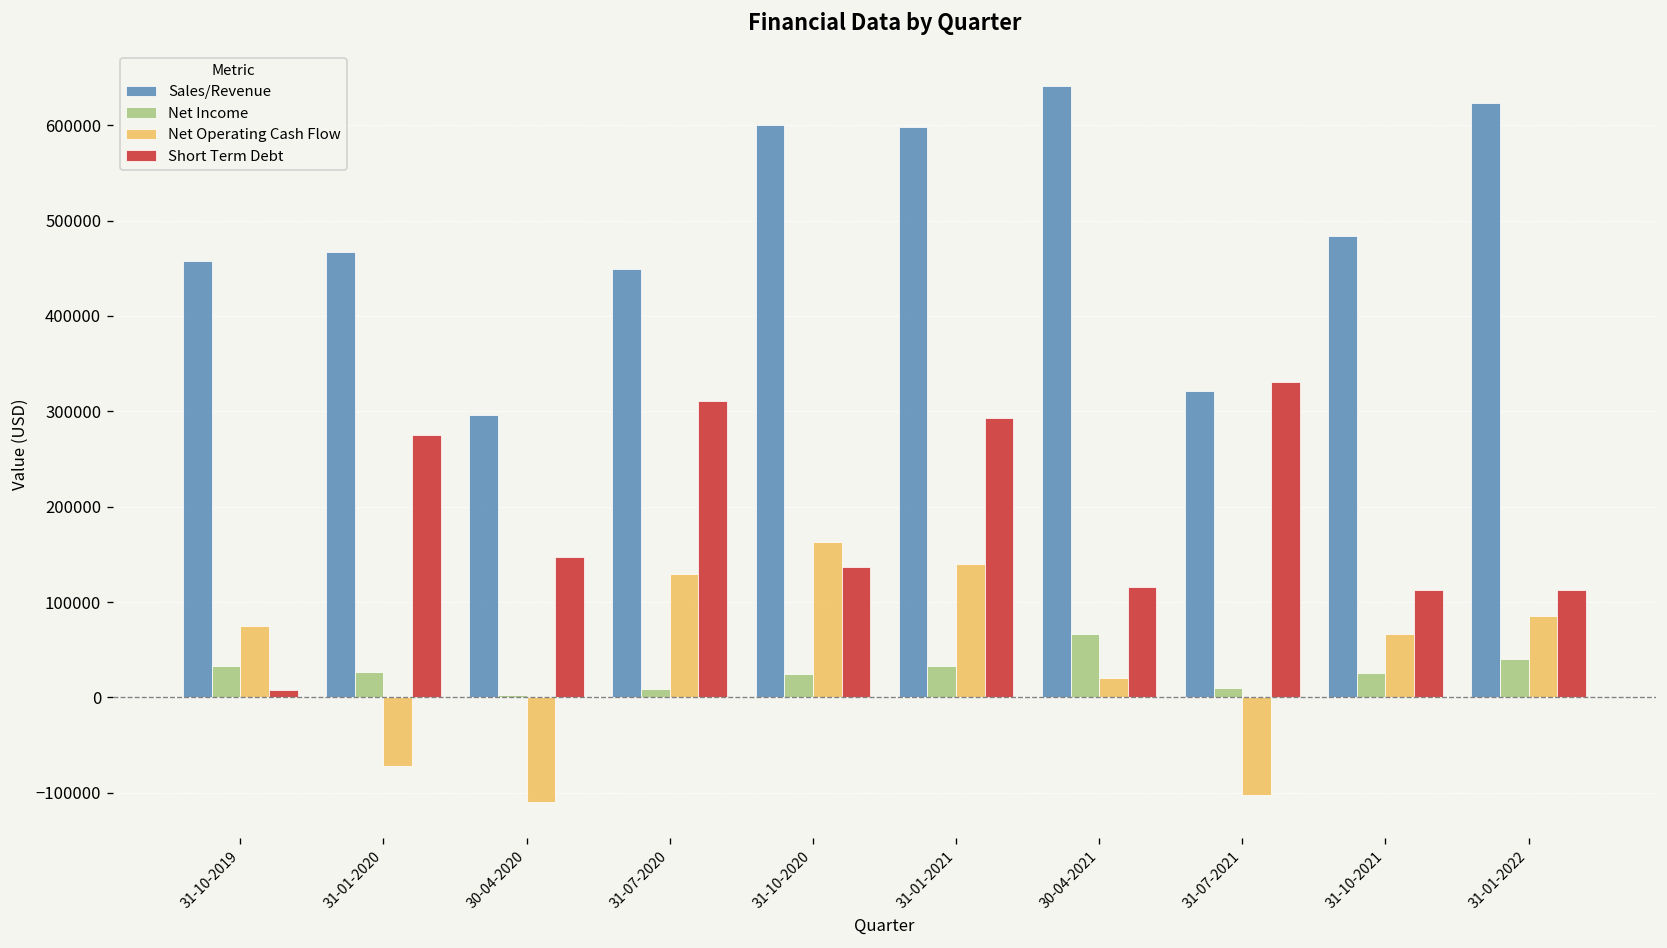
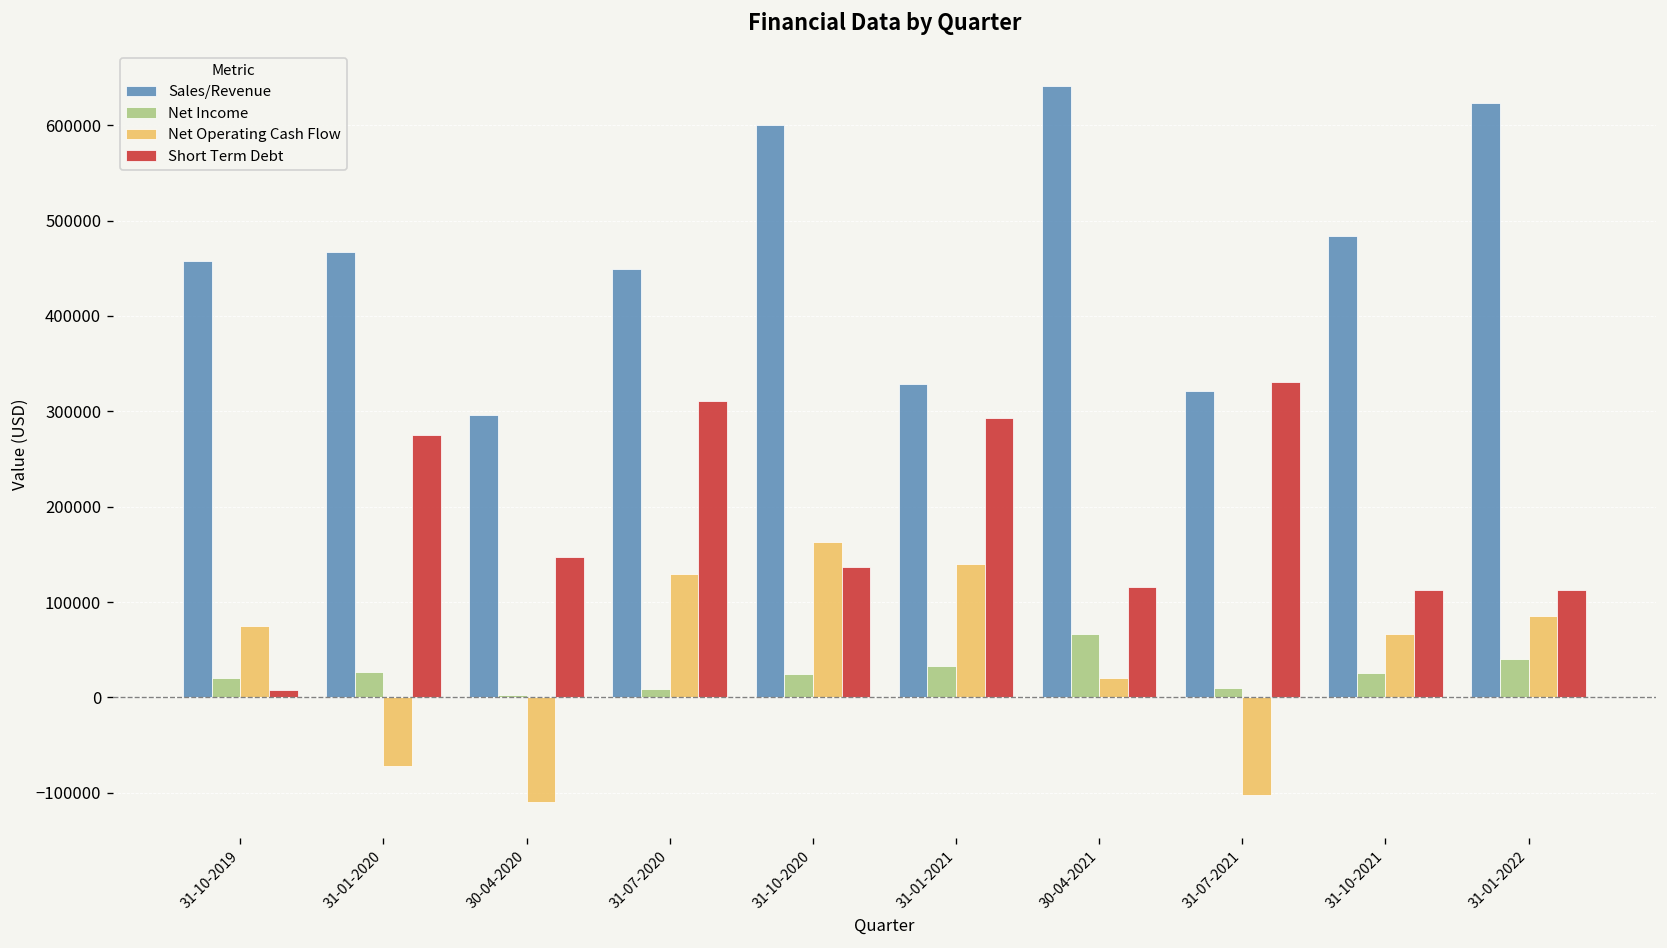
Net Income, 31-10-2019: 30000 -> 20000
Sales/Revenue, 31-01-2021: 600000 -> 330000
